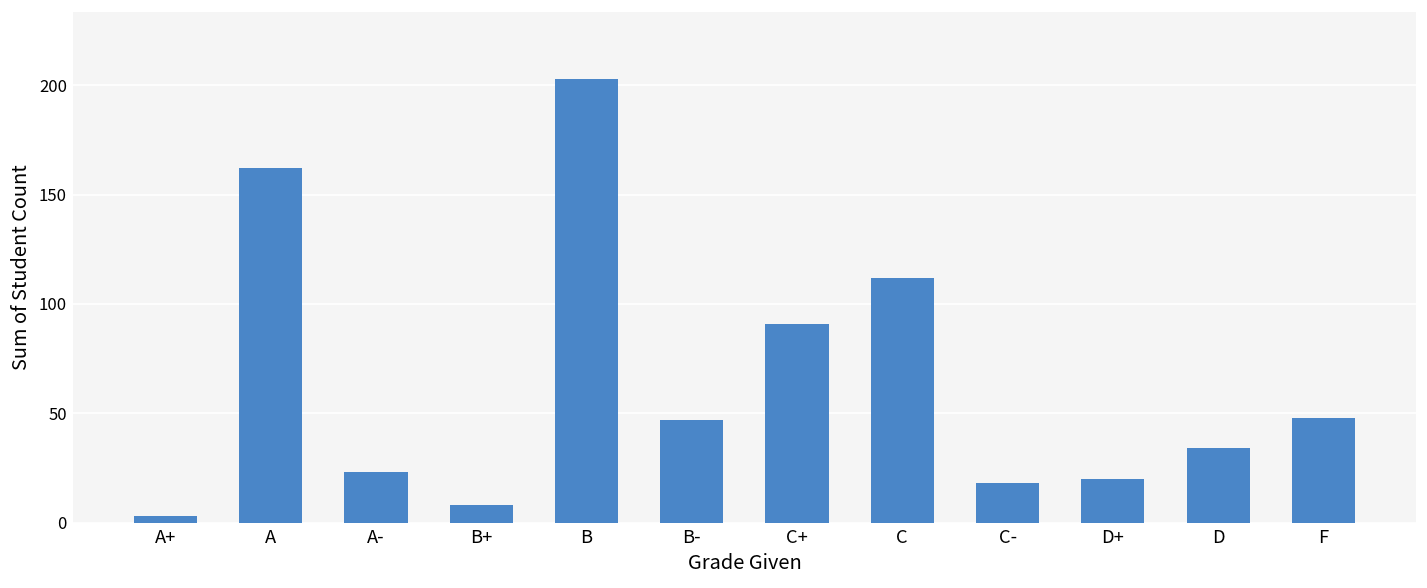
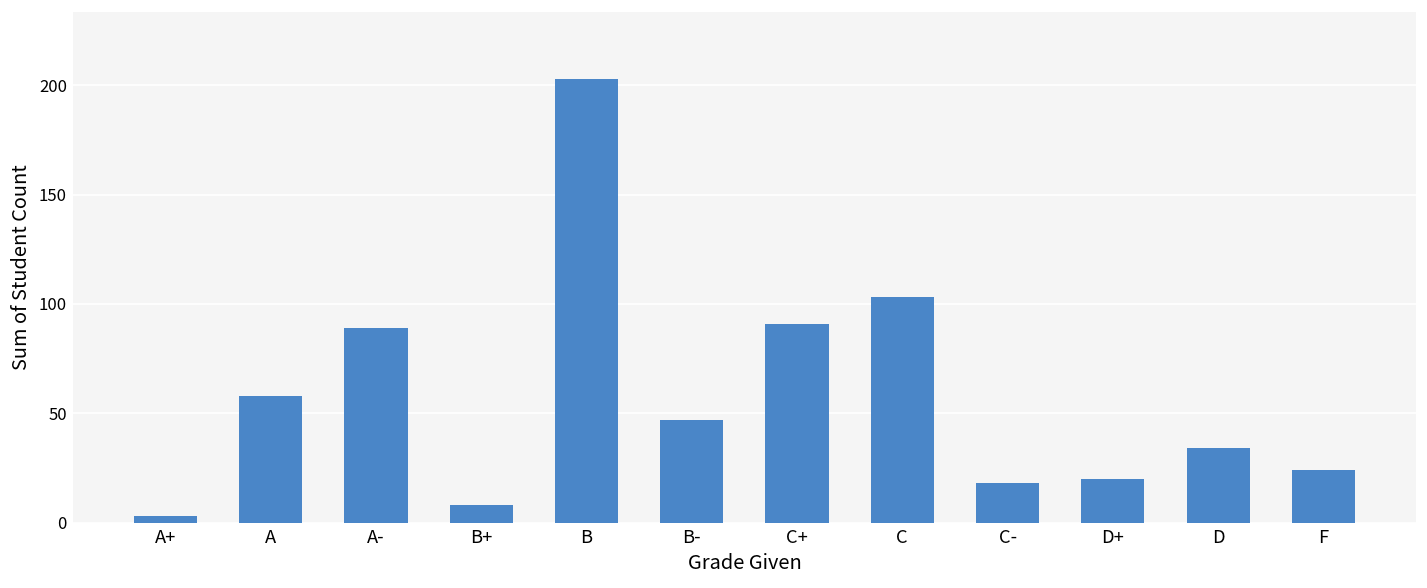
A: 162 -> 58
A-: 23 -> 89
C: 112 -> 103
F: 48 -> 24
